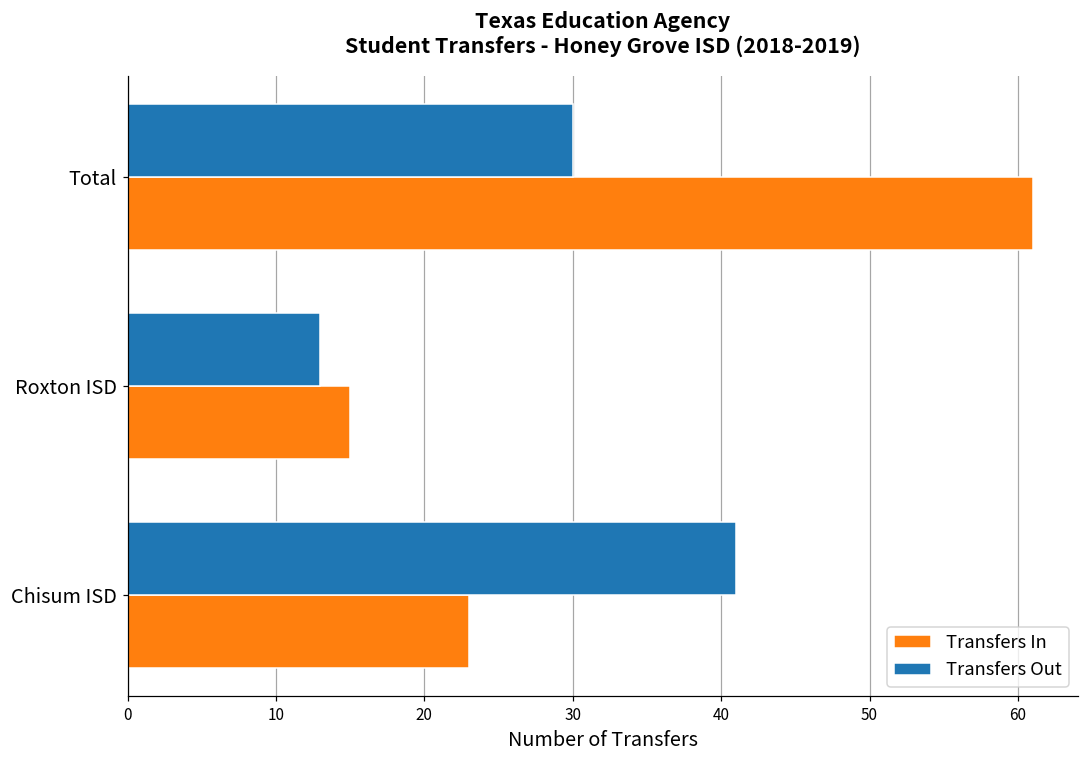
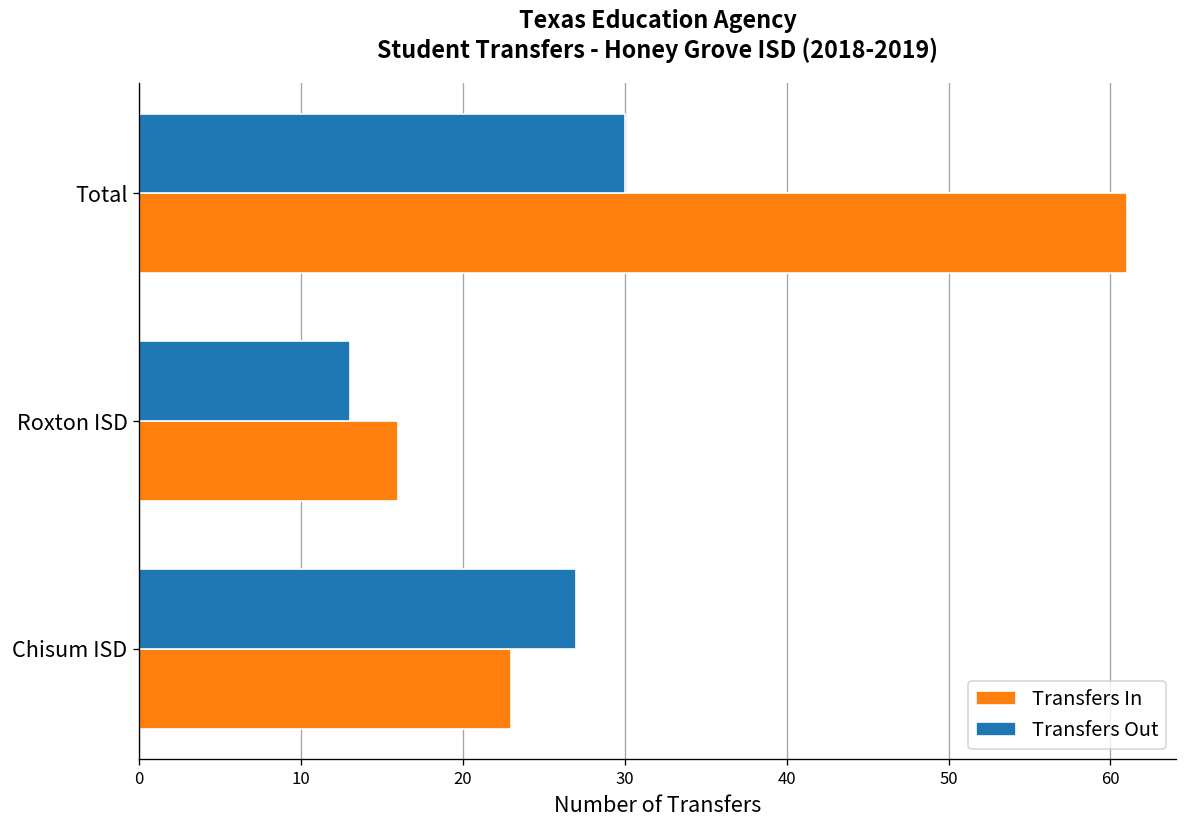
Transfers In, Roxton ISD: 15 -> 16
Transfers Out, Chisum ISD: 41 -> 27
